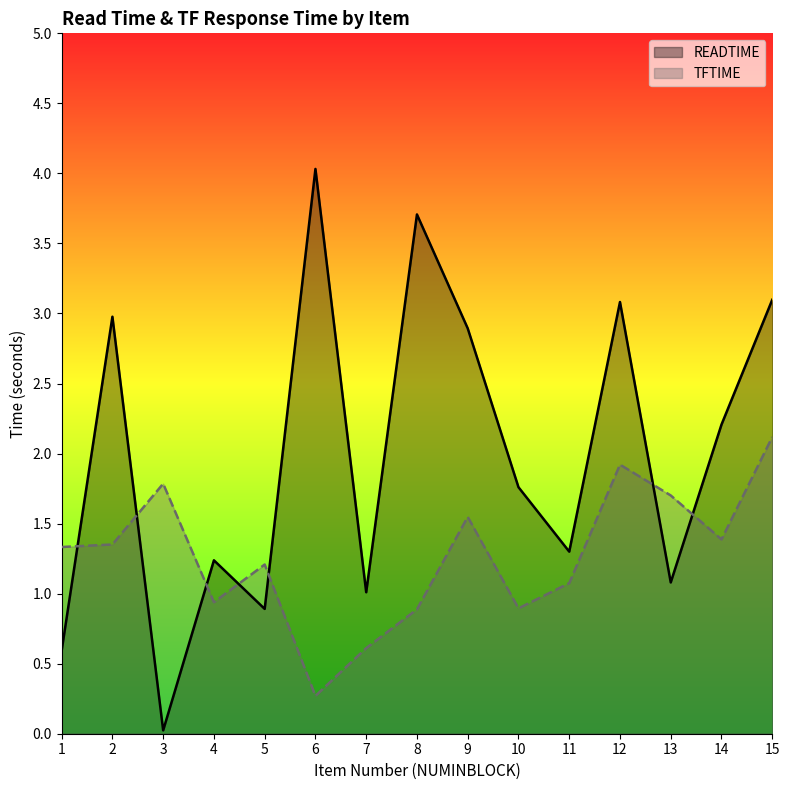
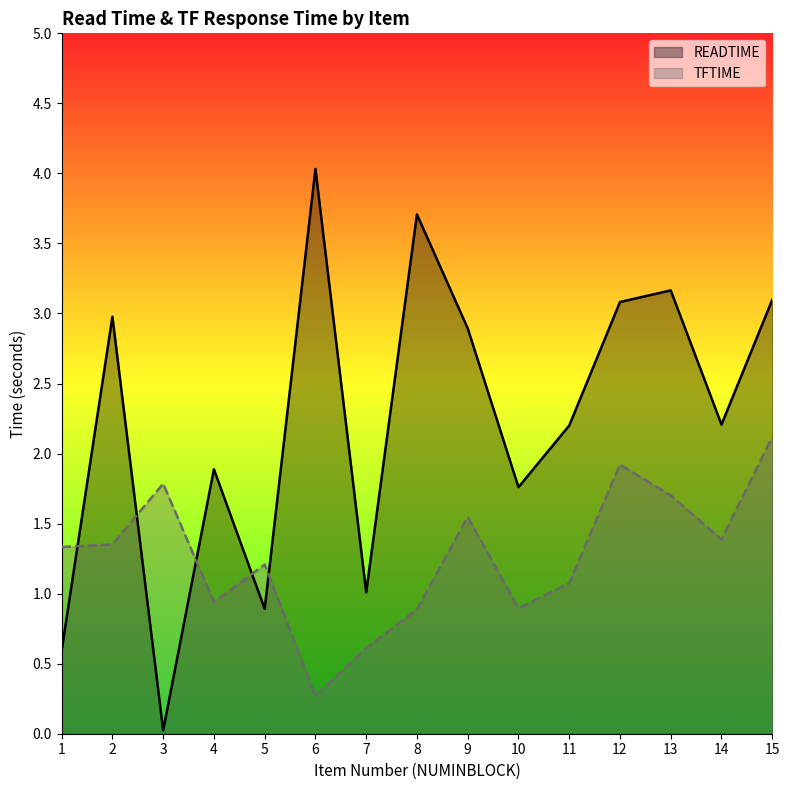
READTIME, 4: 1.24 -> 1.89
READTIME, 11: 1.3 -> 2.2
READTIME, 13: 1.08 -> 3.17
